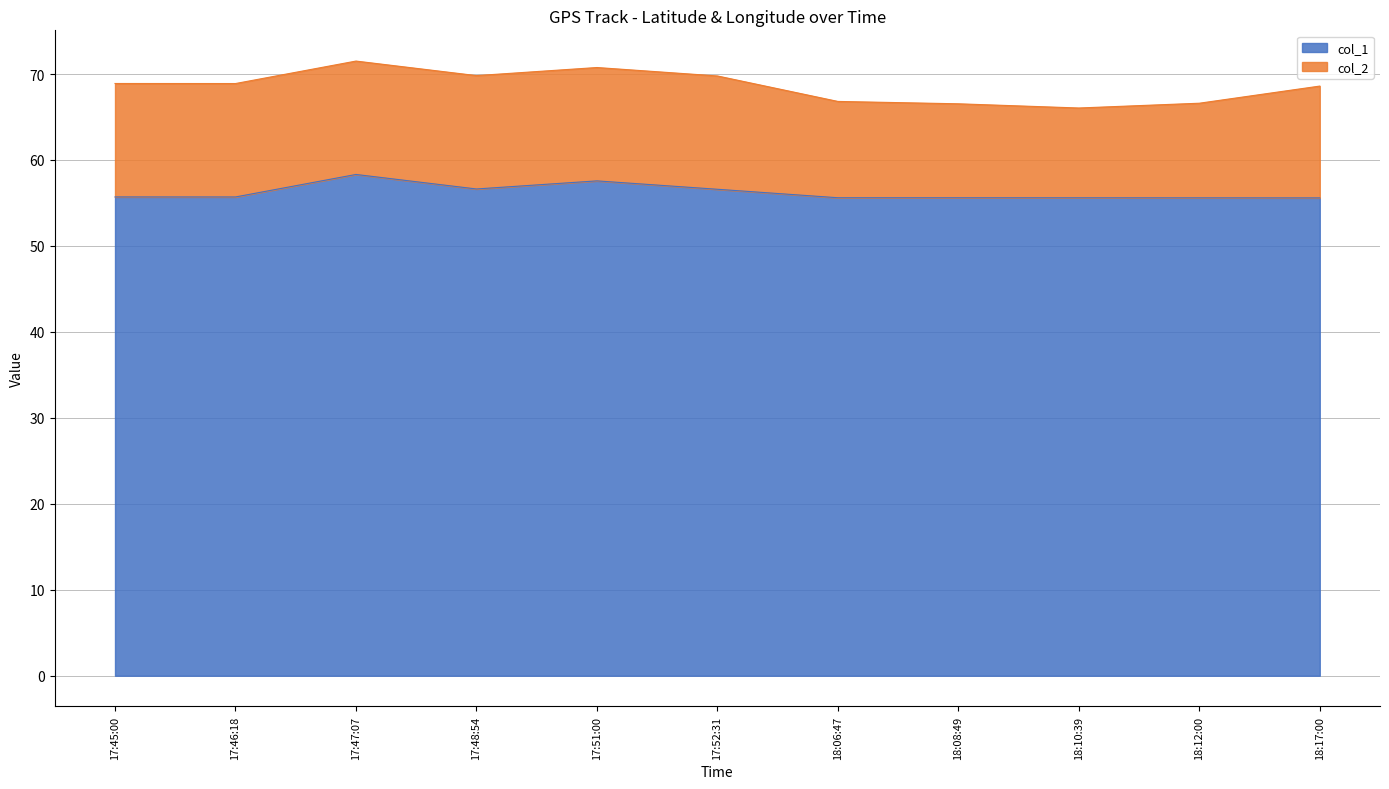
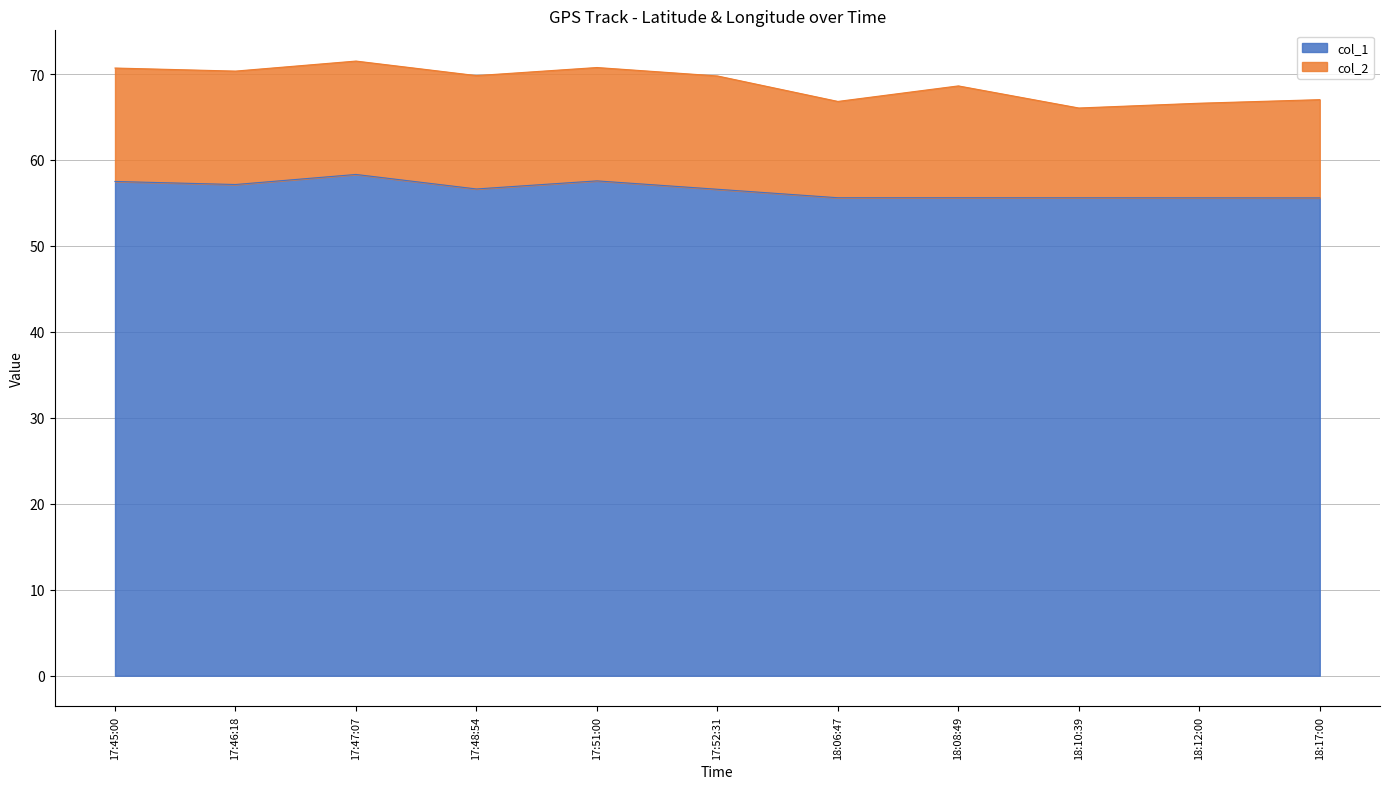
col_1, 17:45:00: 56 -> 57
col_1, 17:46:18: 56 -> 57
col_2, 18:08:49: 11 -> 13
col_2, 18:17:00: 13 -> 11
